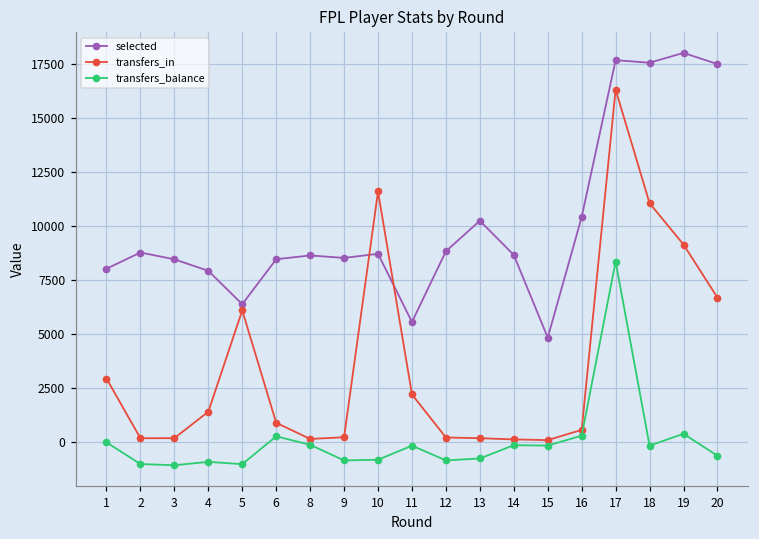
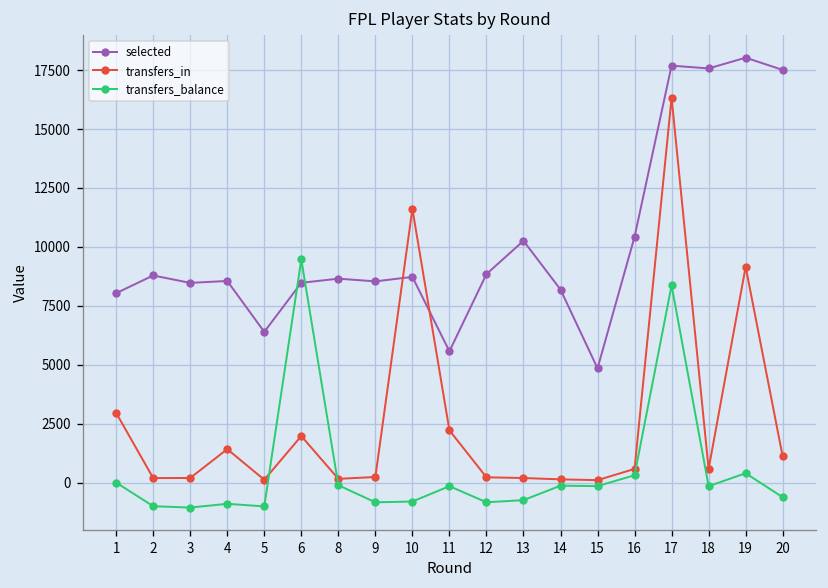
selected, 4: 7900 -> 8600
transfers_in, 5: 6100 -> 100
transfers_in, 6: 900 -> 2000
transfers_balance, 6: 300 -> 9500
selected, 14: 8700 -> 8200
transfers_in, 18: 11100 -> 600
transfers_in, 20: 6700 -> 1100
